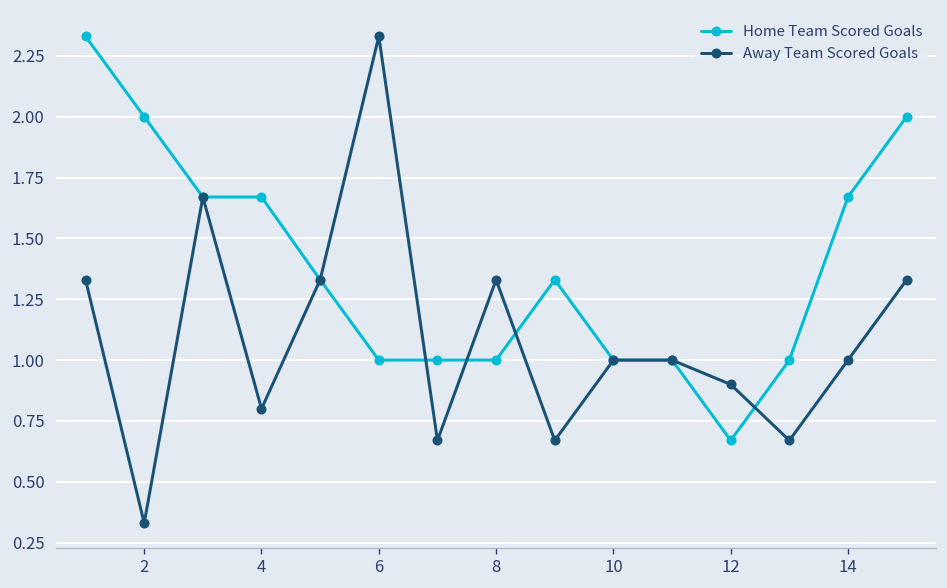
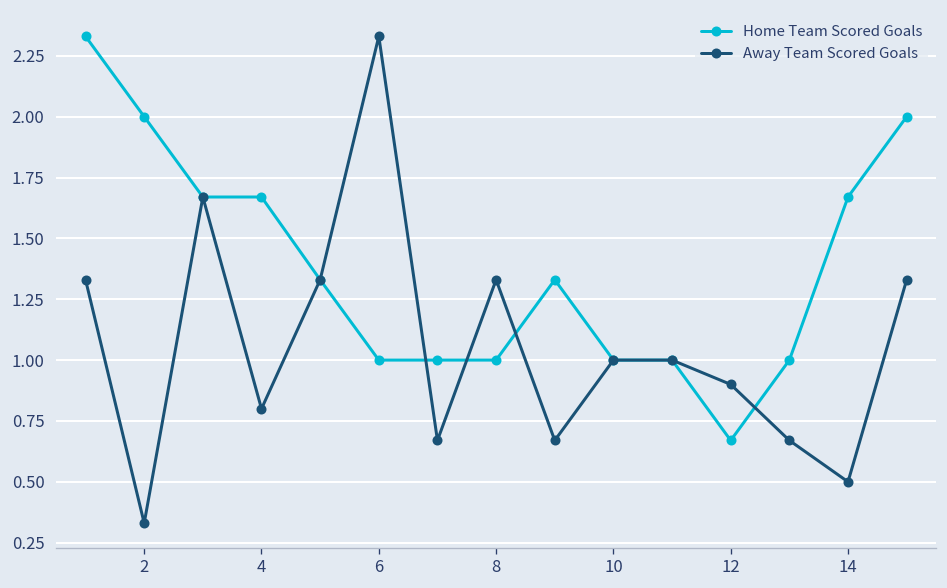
Away Team Scored Goals, 14: 1.0 -> 0.5
